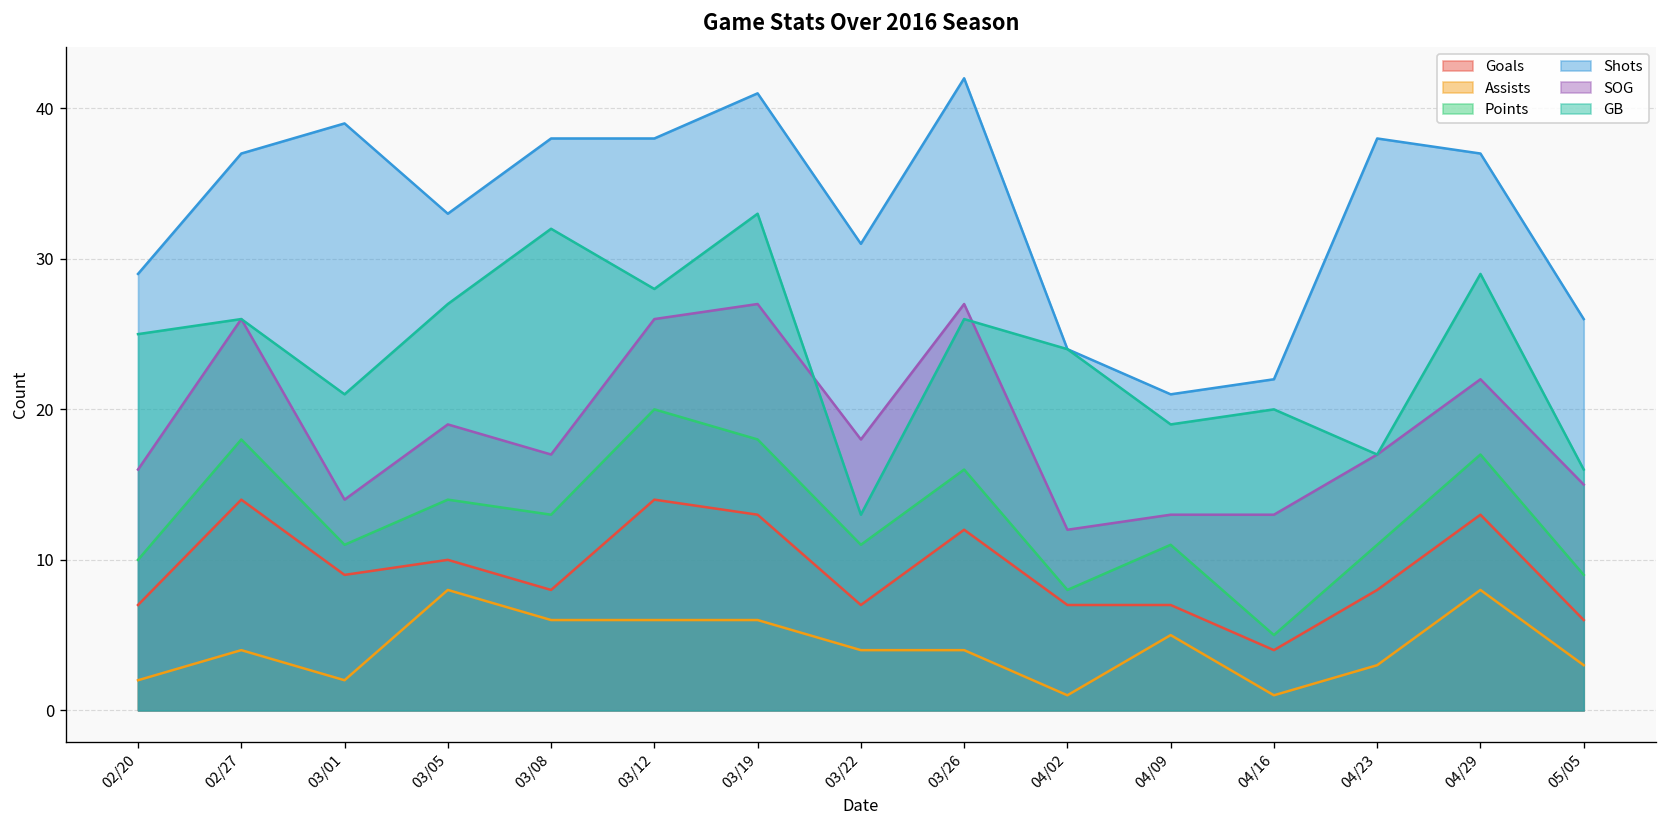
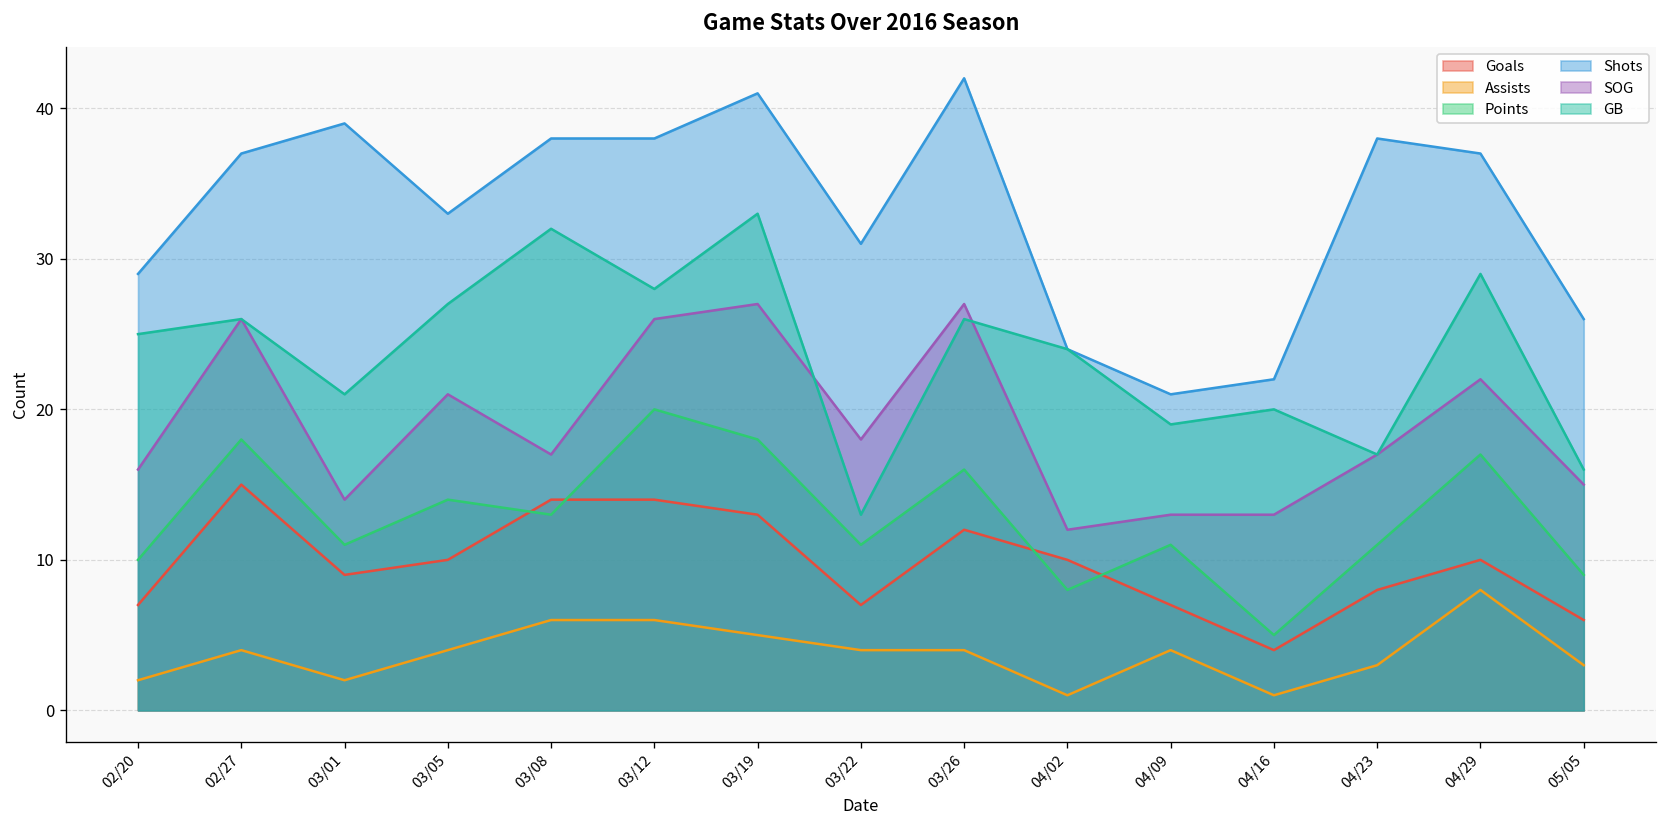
Goals, 02/27: 14 -> 15
Assists, 03/05: 8 -> 4
SOG, 03/05: 19 -> 21
Goals, 03/08: 8 -> 14
Assists, 03/19: 6 -> 5
Goals, 04/02: 7 -> 10
Assists, 04/09: 5 -> 4
Goals, 04/29: 13 -> 10
